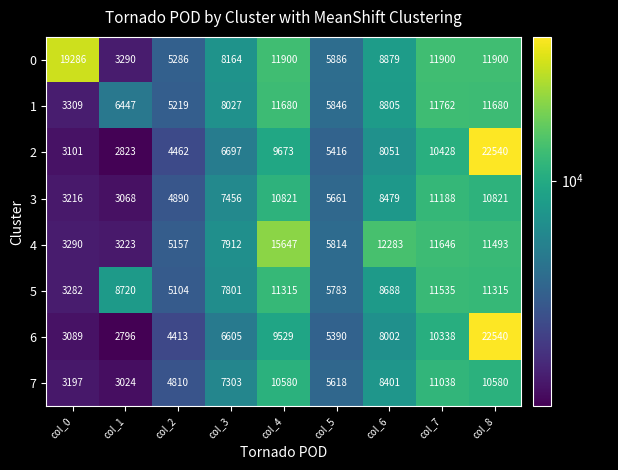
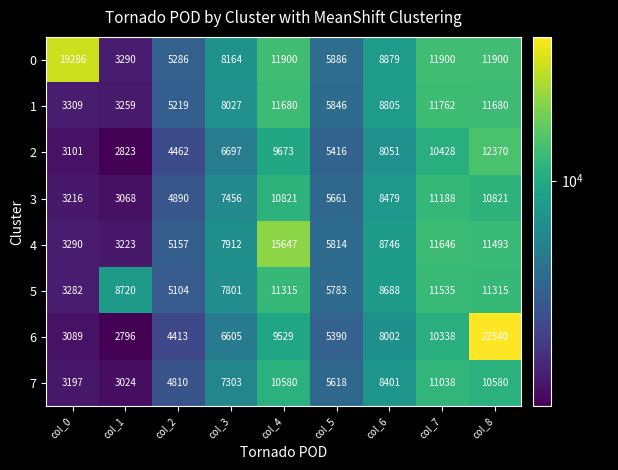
1, col_1: 6447 -> 3259
2, col_8: 22540 -> 12370
4, col_6: 12283 -> 8746
